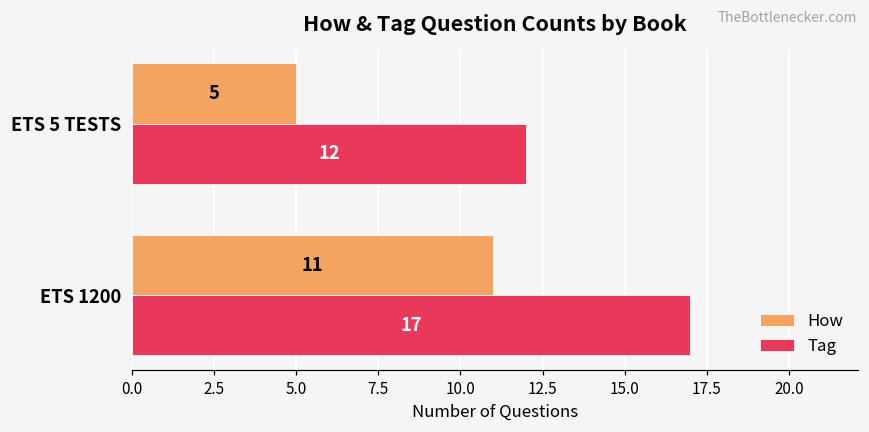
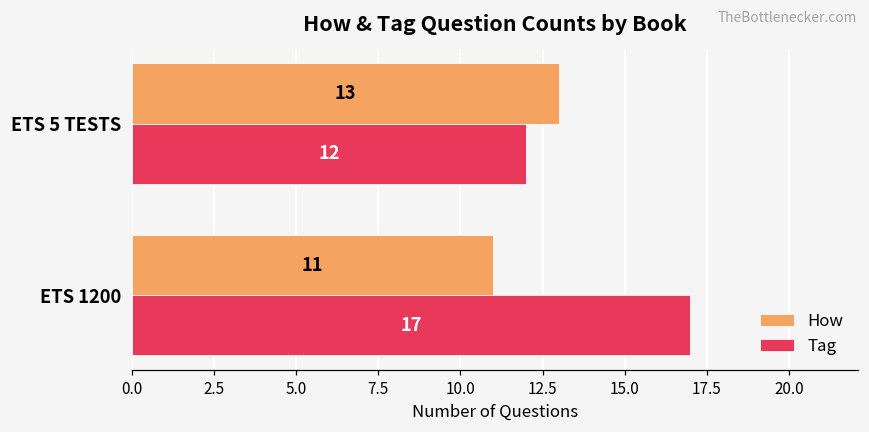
How, ETS 5 TESTS: 5 -> 13
